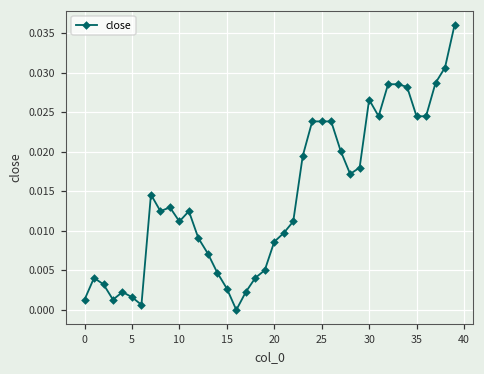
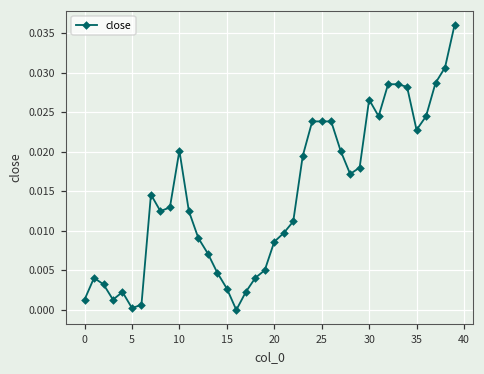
5: 0.002 -> 0.000
10: 0.011 -> 0.020
35: 0.024 -> 0.023
